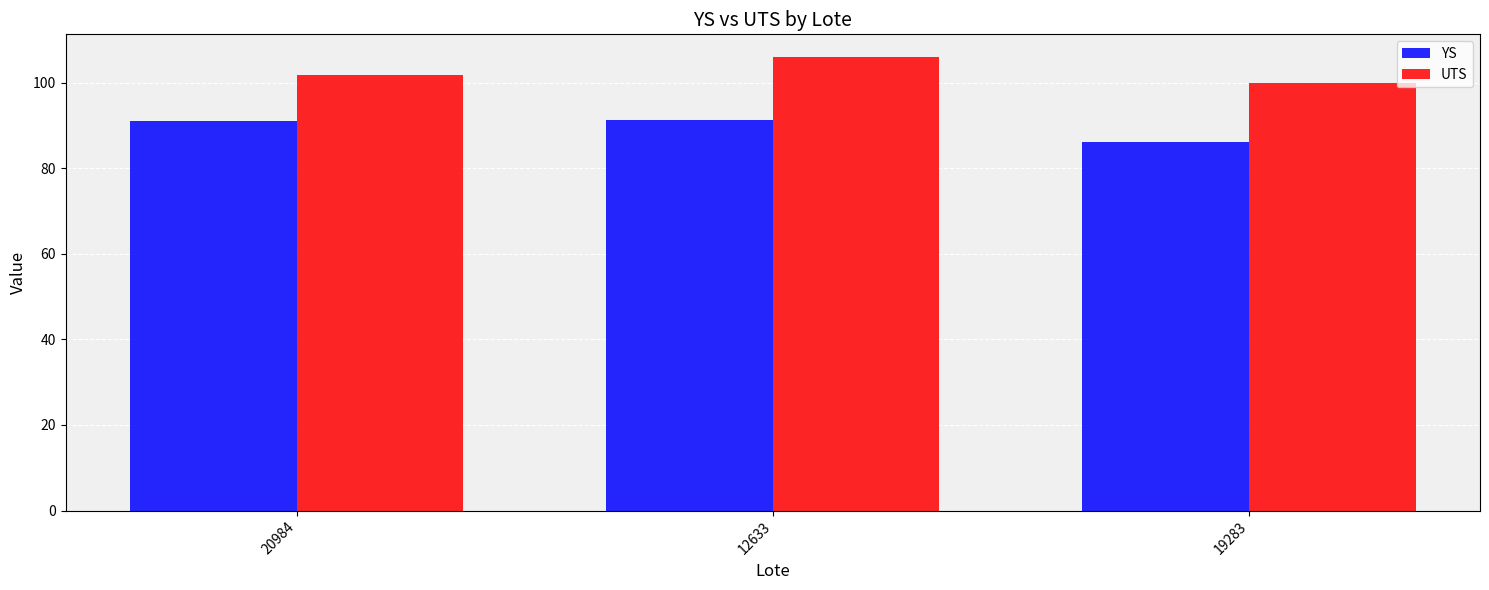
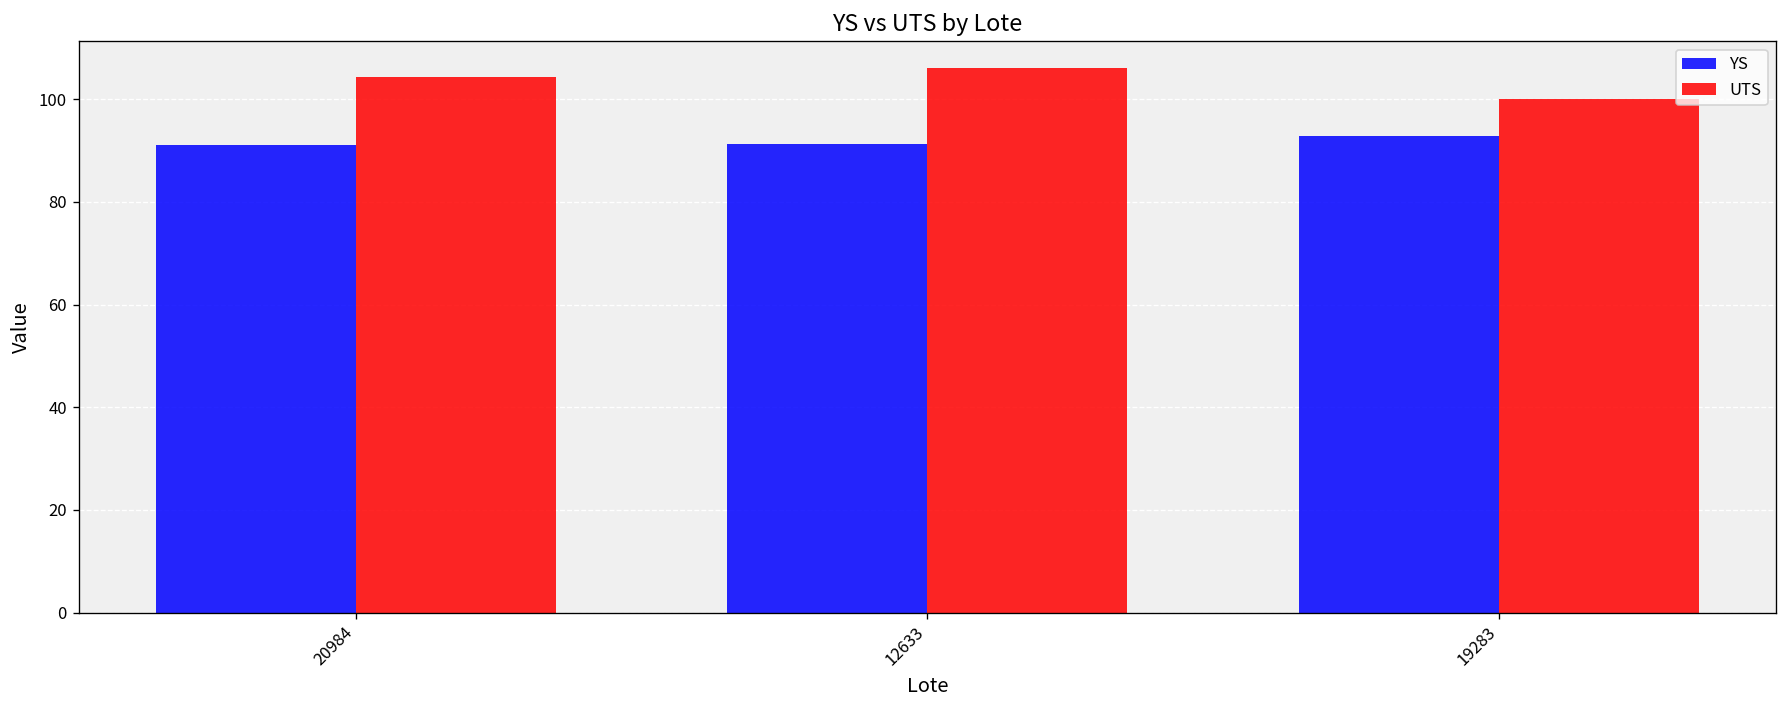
UTS, 20984: 102 -> 104
YS, 19283: 86 -> 93
